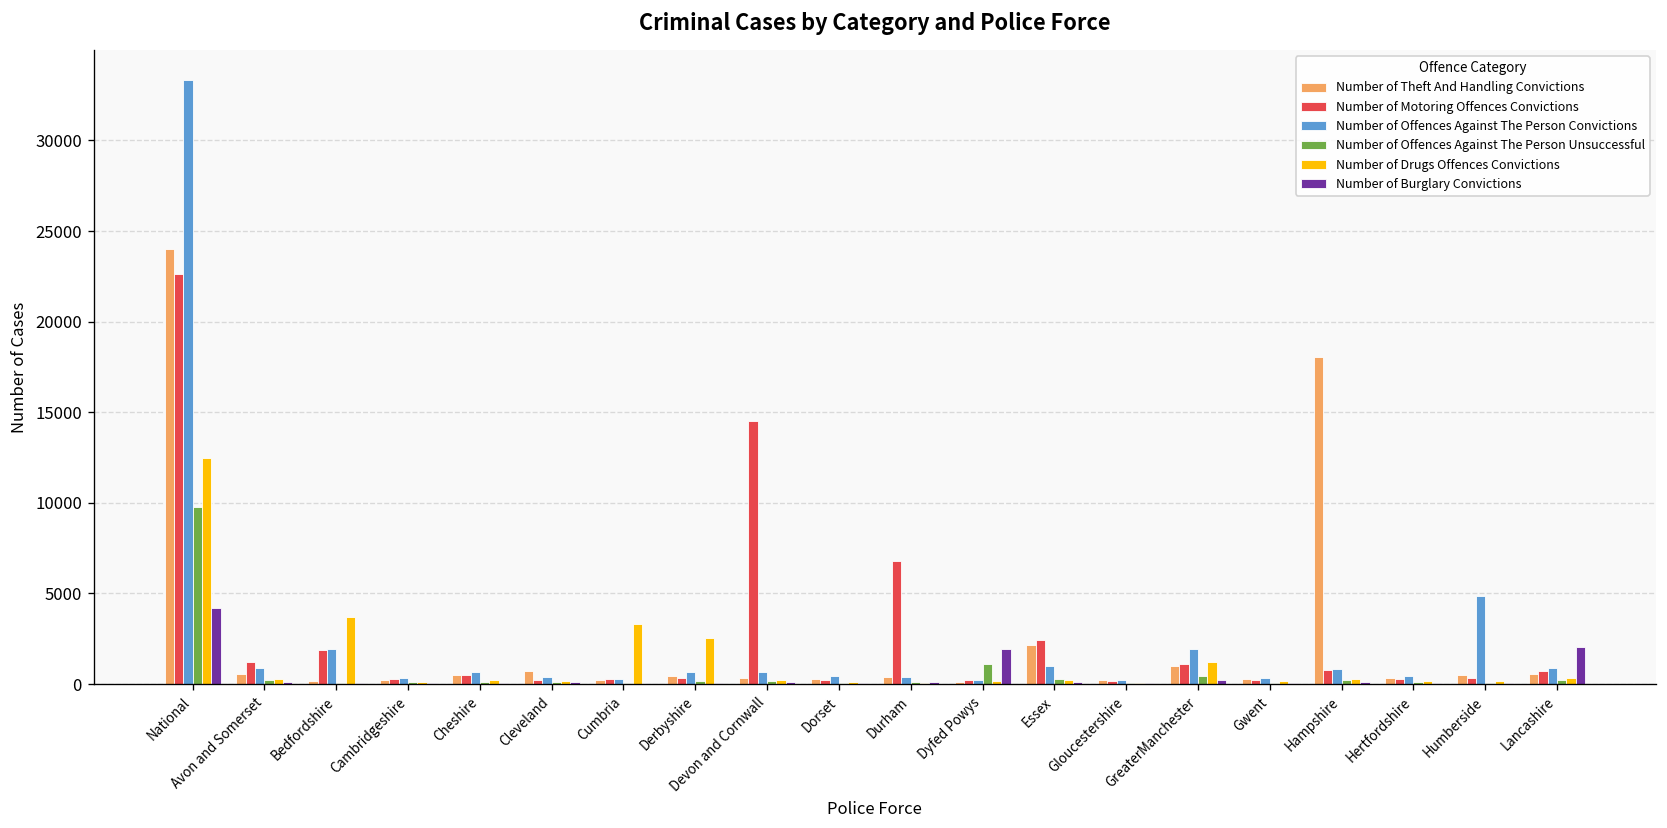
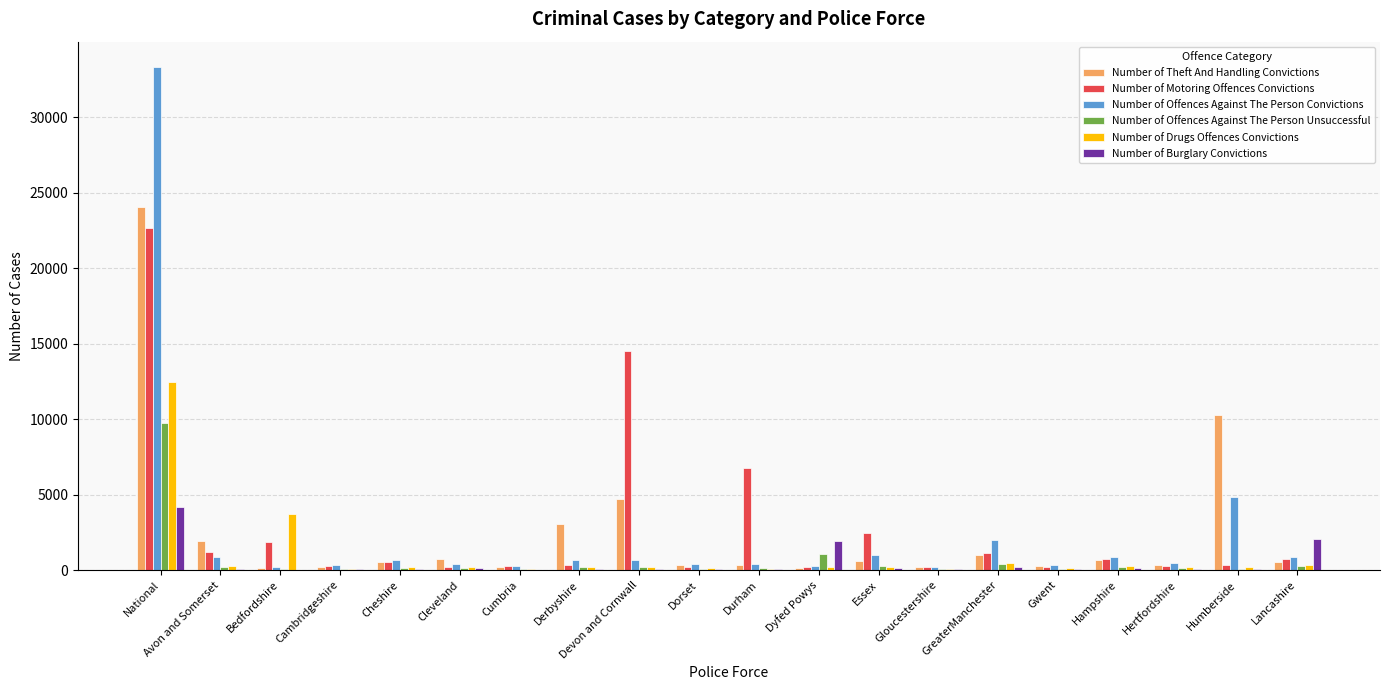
Number of Theft And Handling Convictions, Avon and Somerset: 600 -> 1900
Number of Offences Against The Person Convictions, Bedfordshire: 1900 -> 200
Number of Drugs Offences Convictions, Cumbria: 3300 -> 100
Number of Theft And Handling Convictions, Derbyshire: 400 -> 3000
Number of Drugs Offences Convictions, Derbyshire: 2600 -> 200
Number of Theft And Handling Convictions, Devon and Cornwall: 400 -> 4700
Number of Theft And Handling Convictions, Essex: 2100 -> 600
Number of Drugs Offences Convictions, GreaterManchester: 1200 -> 400
Number of Theft And Handling Convictions, Hampshire: 18100 -> 700
Number of Theft And Handling Convictions, Humberside: 500 -> 10200
